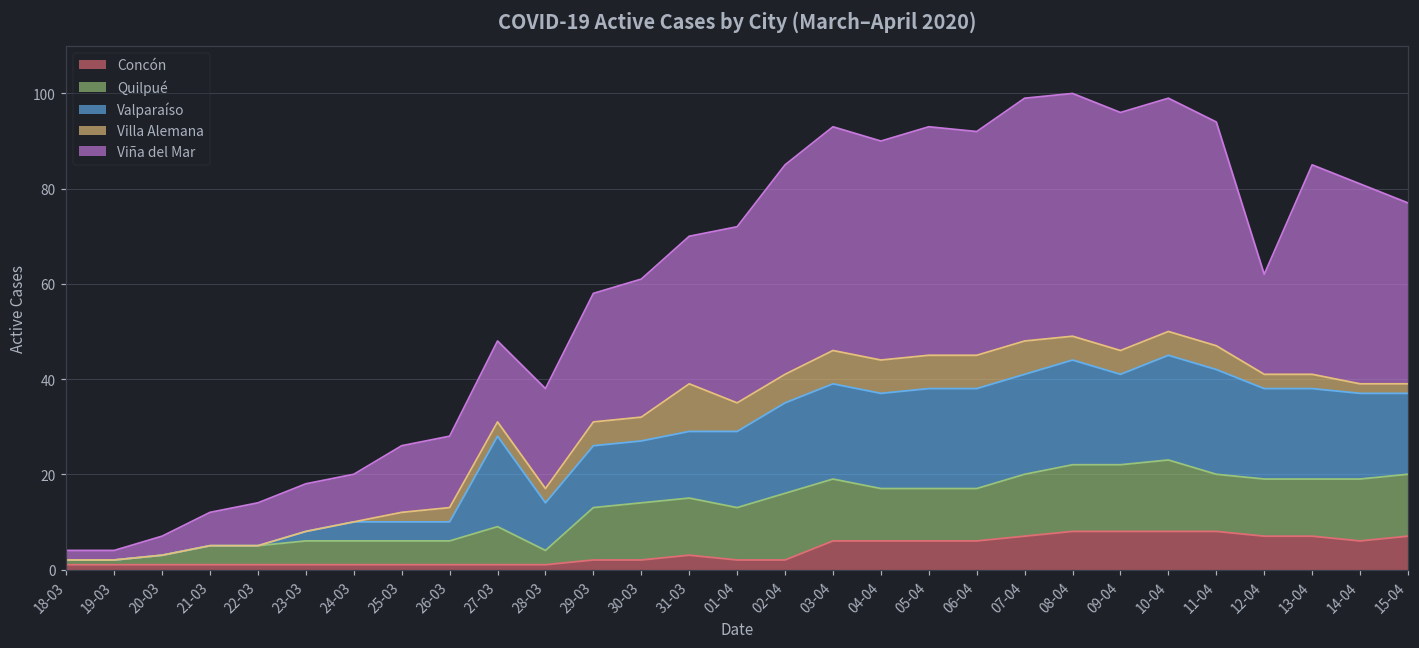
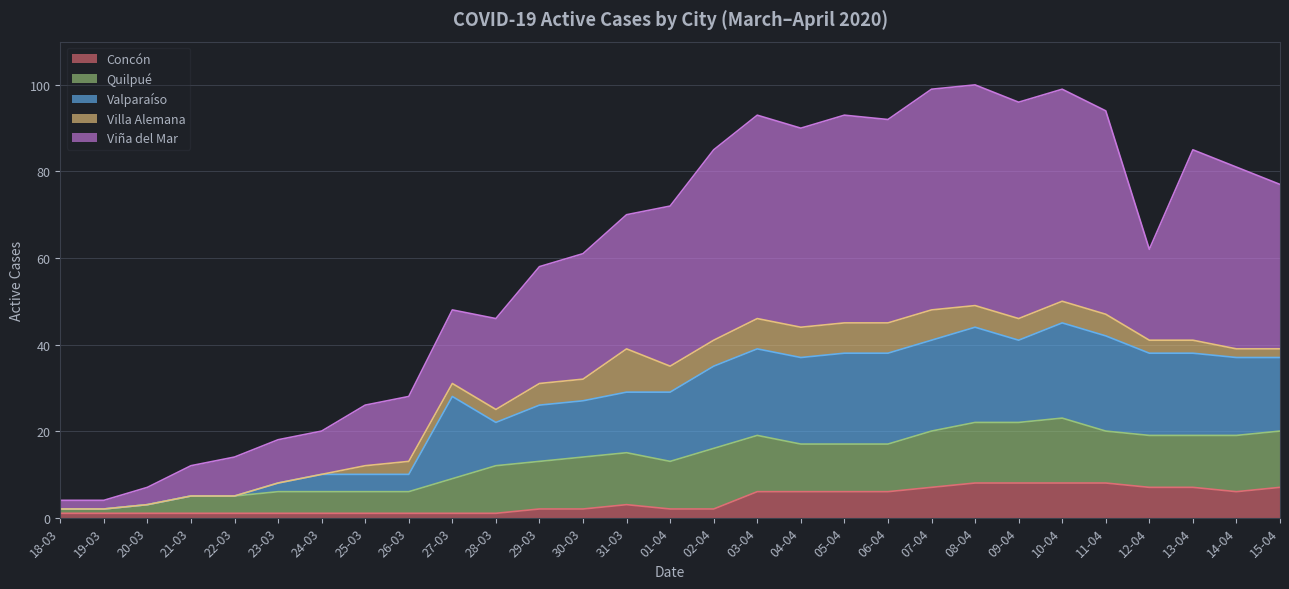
Quilpué, 28-03: 3 -> 11
